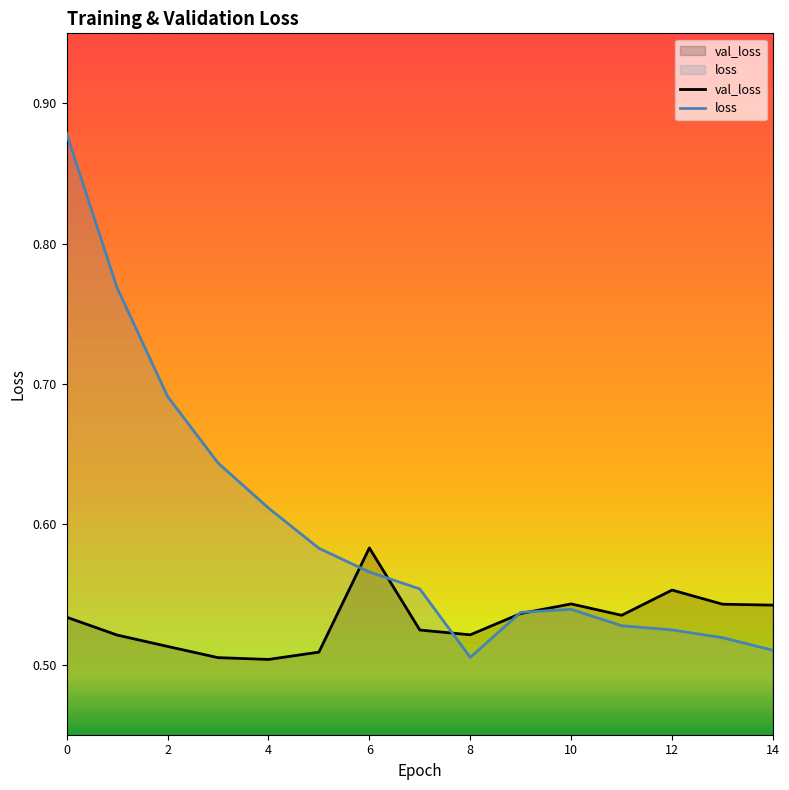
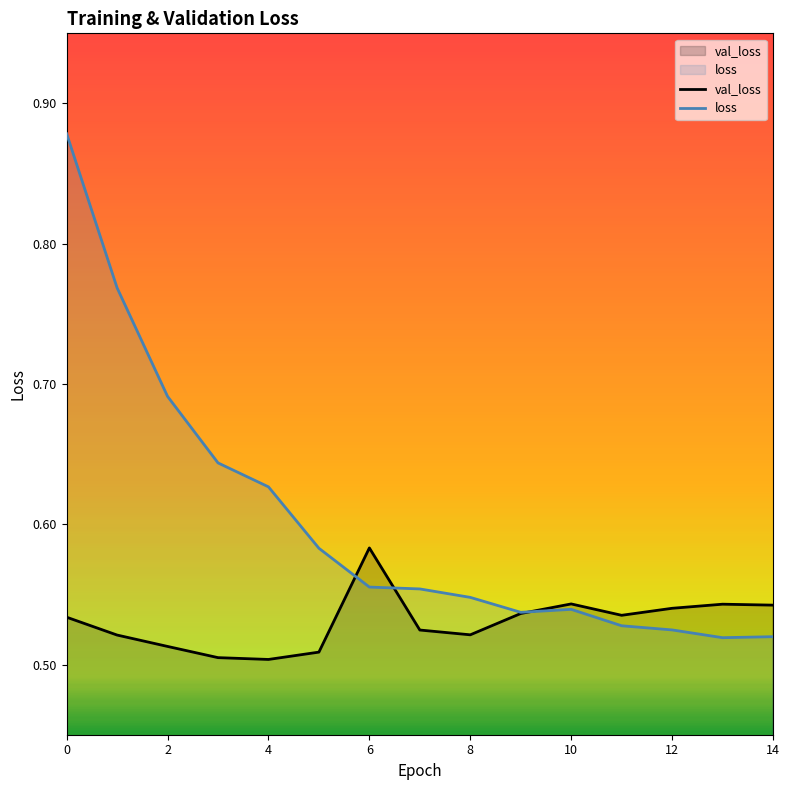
loss, 4: 0.612 -> 0.627
loss, 6: 0.566 -> 0.555
loss, 8: 0.505 -> 0.548
val_loss, 12: 0.553 -> 0.540
loss, 14: 0.510 -> 0.520
